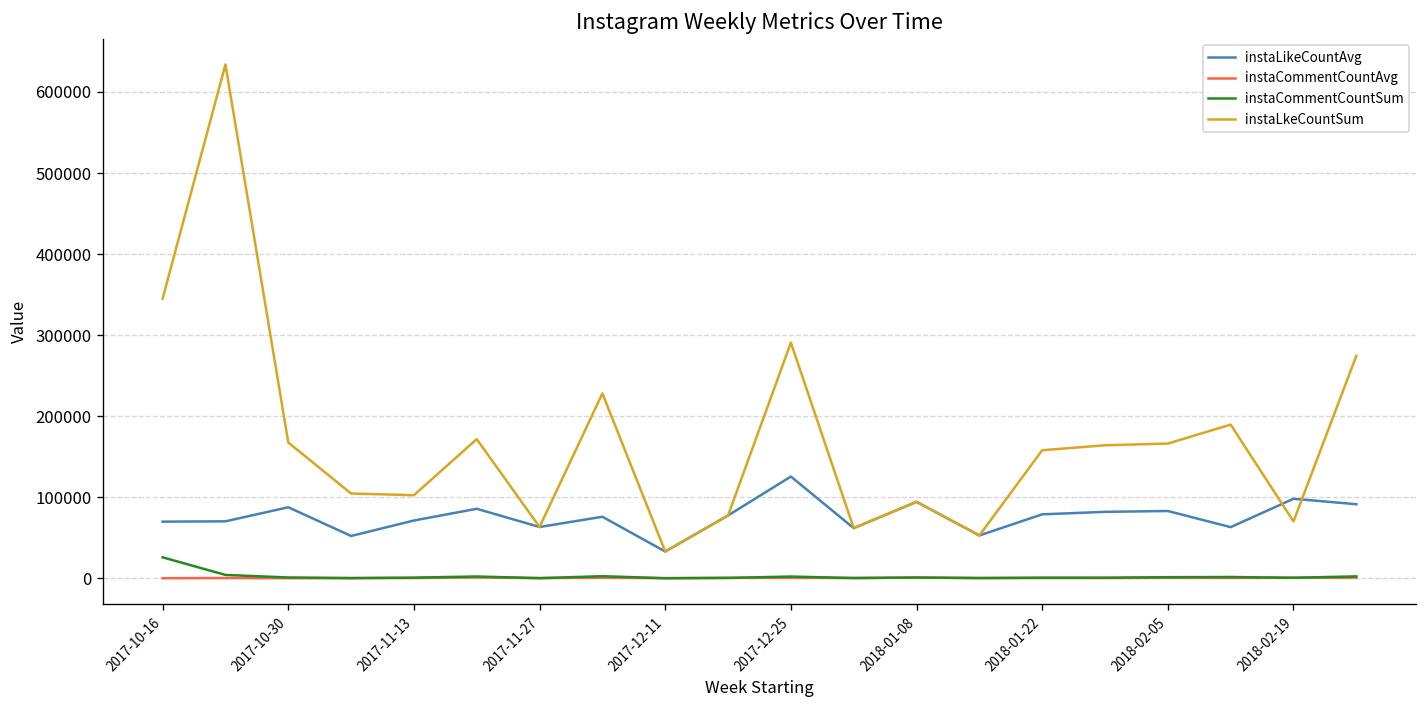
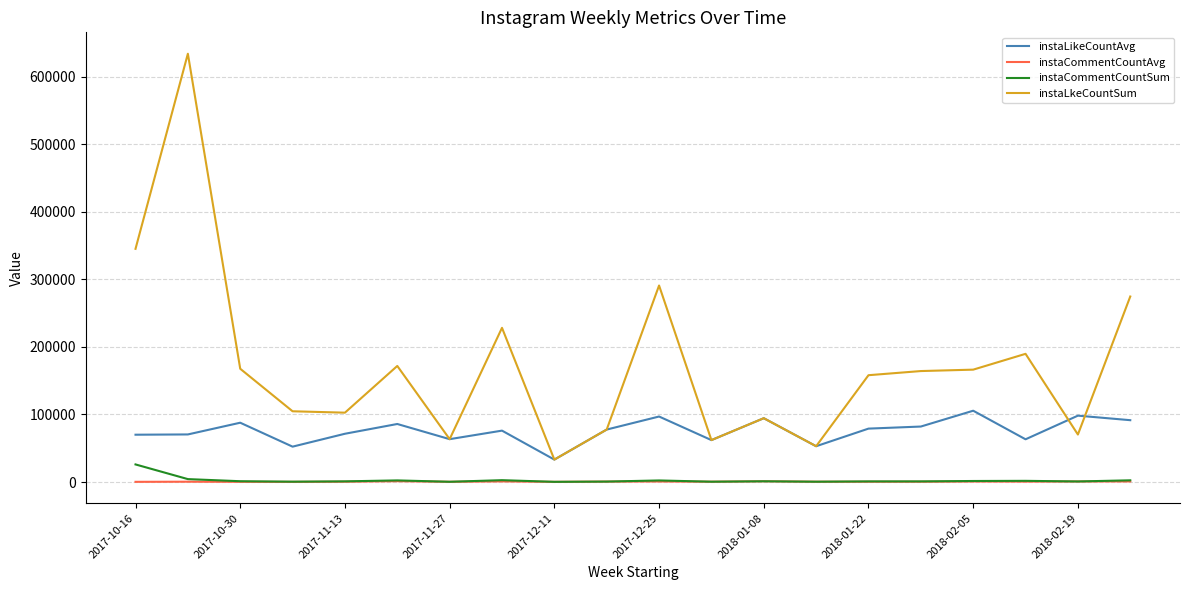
instaLikeCountAvg, 2017-12-25: 130000 -> 100000
instaLikeCountAvg, 2018-02-05: 80000 -> 110000
